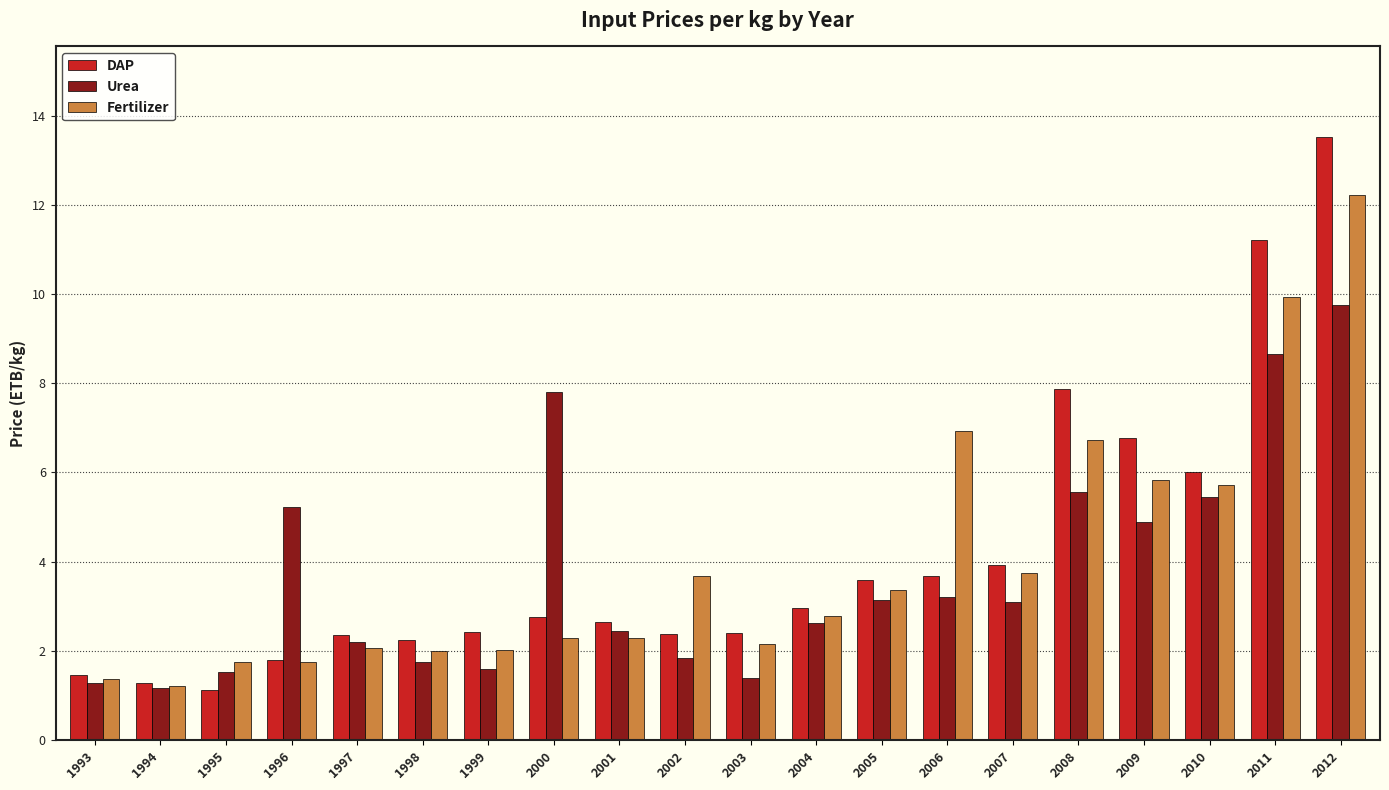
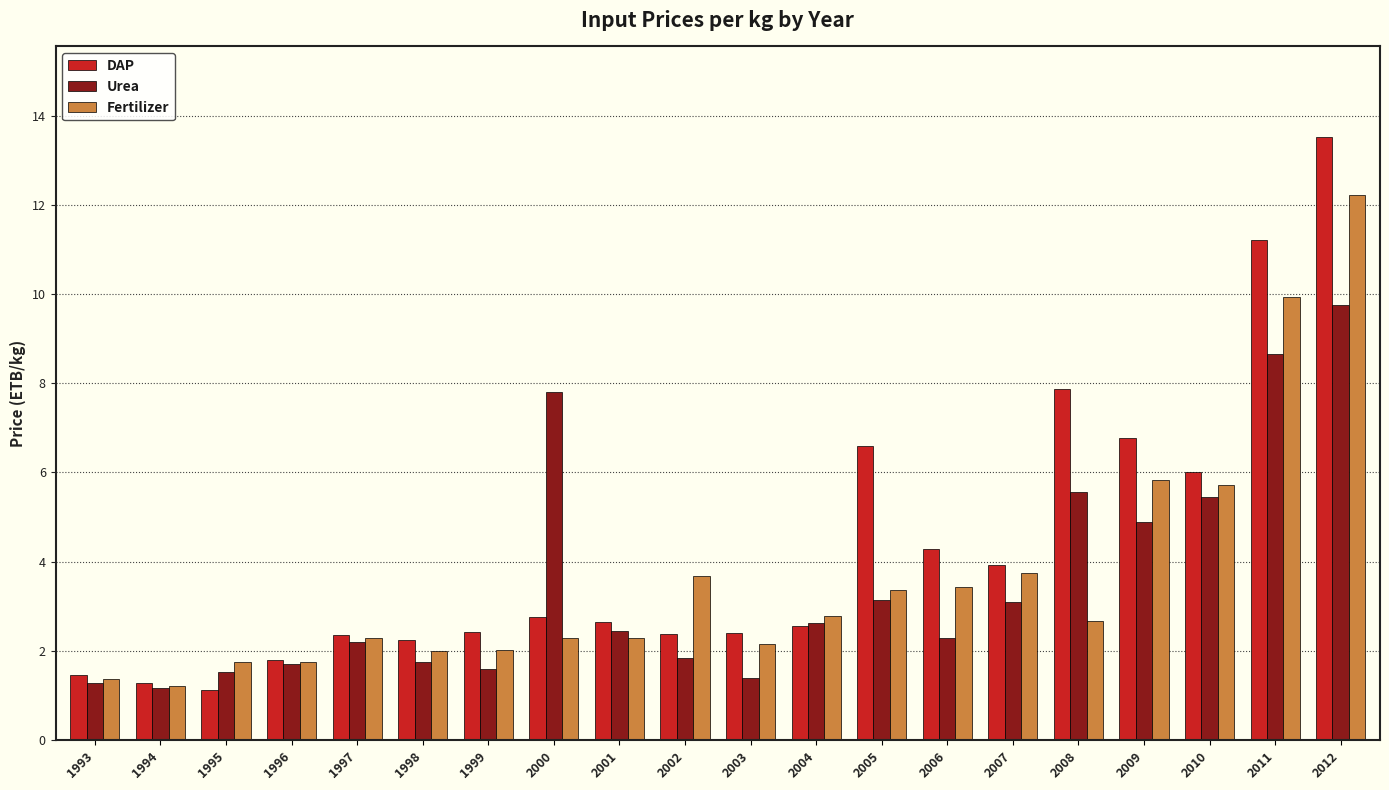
Urea, 1996: 5.2 -> 1.7
Fertilizer, 1997: 2.1 -> 2.3
DAP, 2004: 3.0 -> 2.6
DAP, 2005: 3.6 -> 6.6
DAP, 2006: 3.7 -> 4.3
Urea, 2006: 3.2 -> 2.3
Fertilizer, 2006: 6.9 -> 3.4
Fertilizer, 2008: 6.7 -> 2.7
